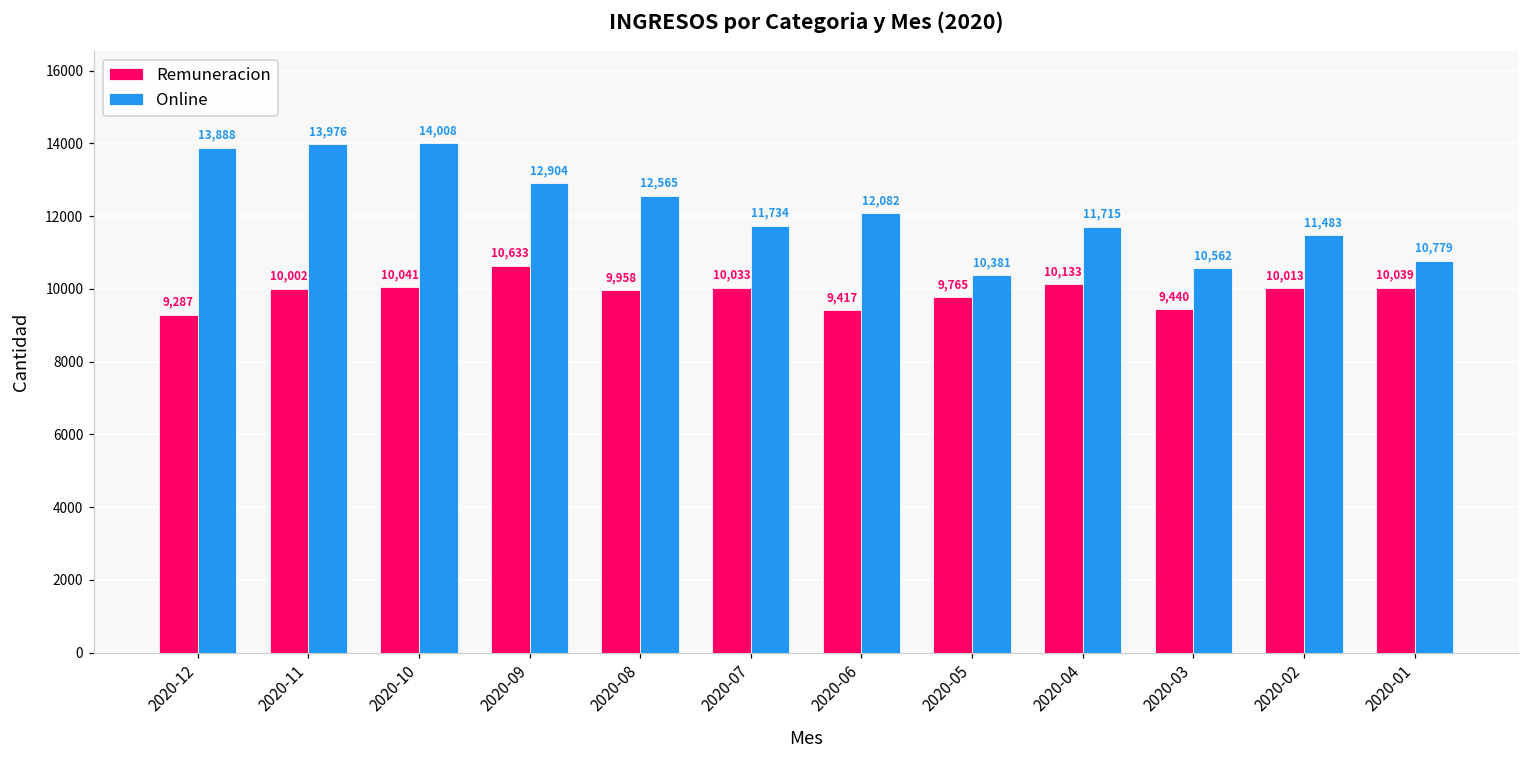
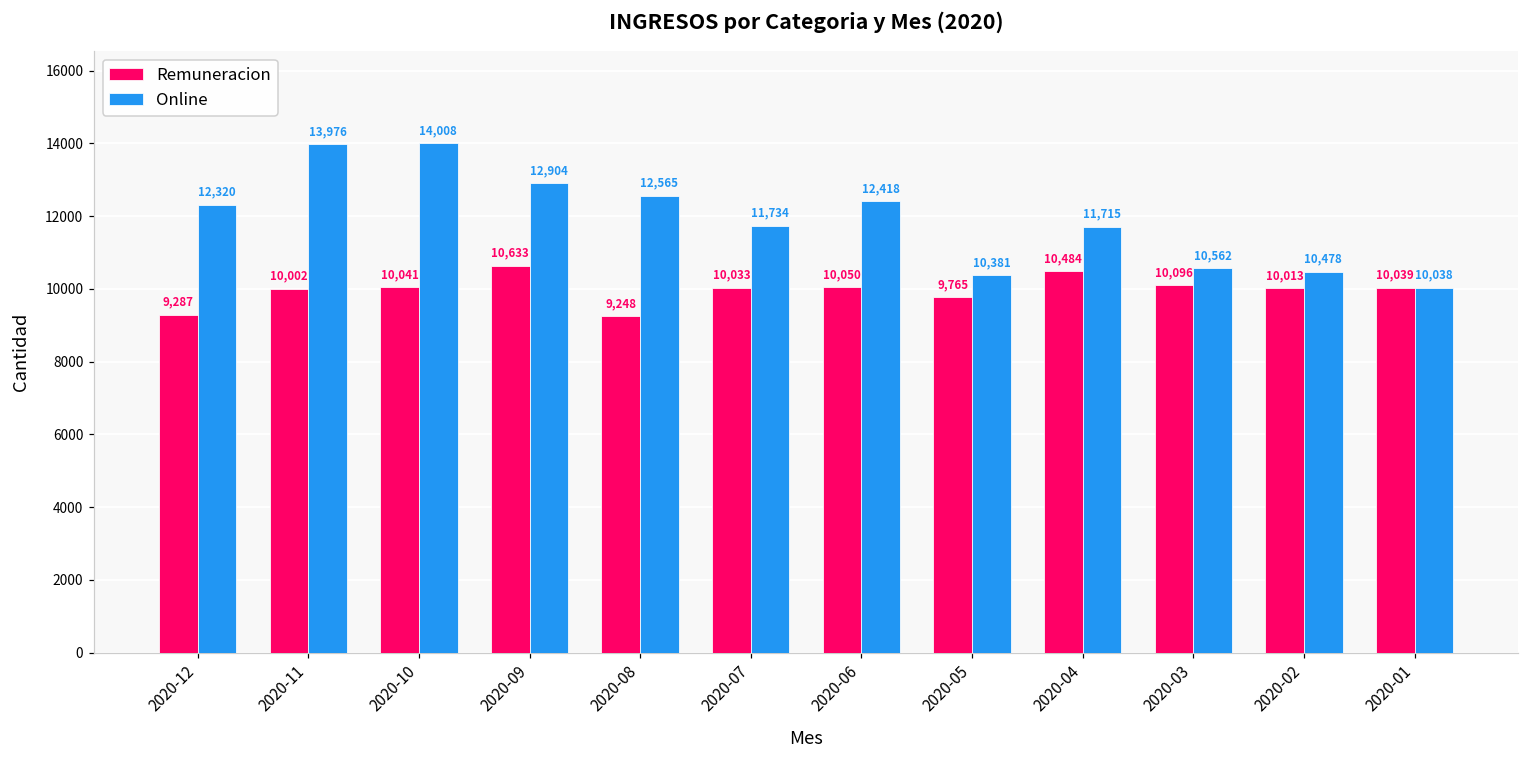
Online, 2020-12: 13,888 -> 12,320
Remuneracion, 2020-08: 9,958 -> 9,248
Remuneracion, 2020-06: 9,417 -> 10,050
Online, 2020-06: 12,082 -> 12,418
Remuneracion, 2020-04: 10,133 -> 10,484
Remuneracion, 2020-03: 9,440 -> 10,096
Online, 2020-02: 11,483 -> 10,478
Online, 2020-01: 10,779 -> 10,038
